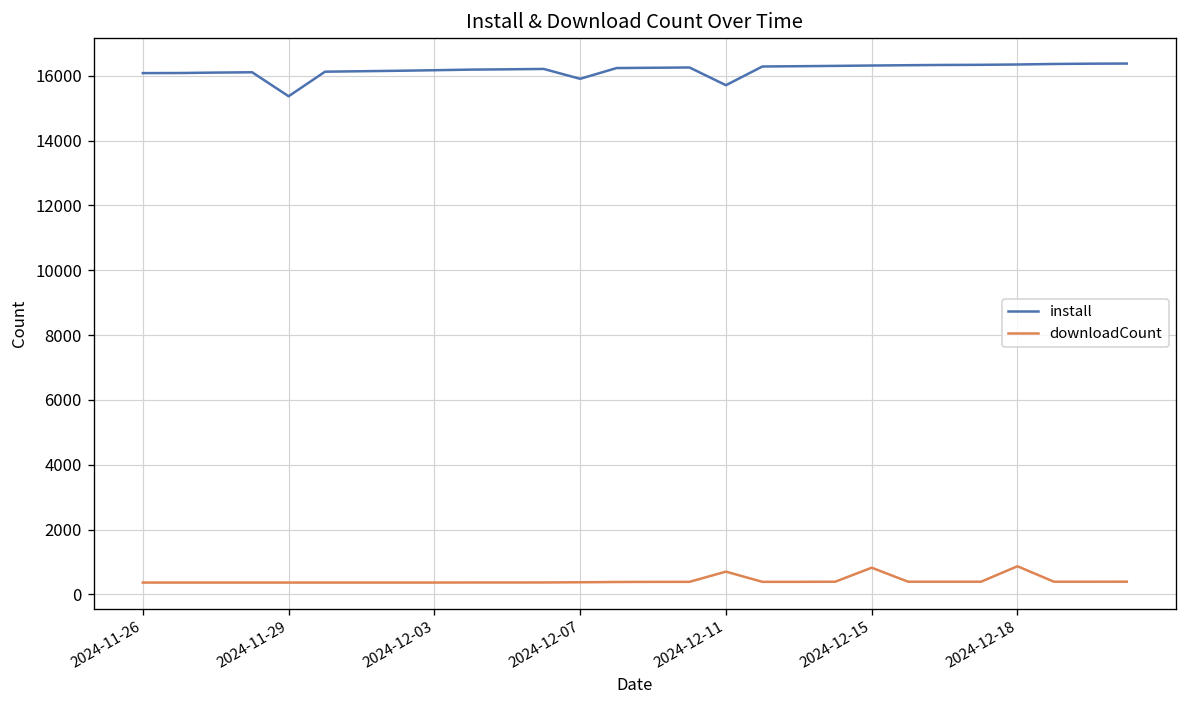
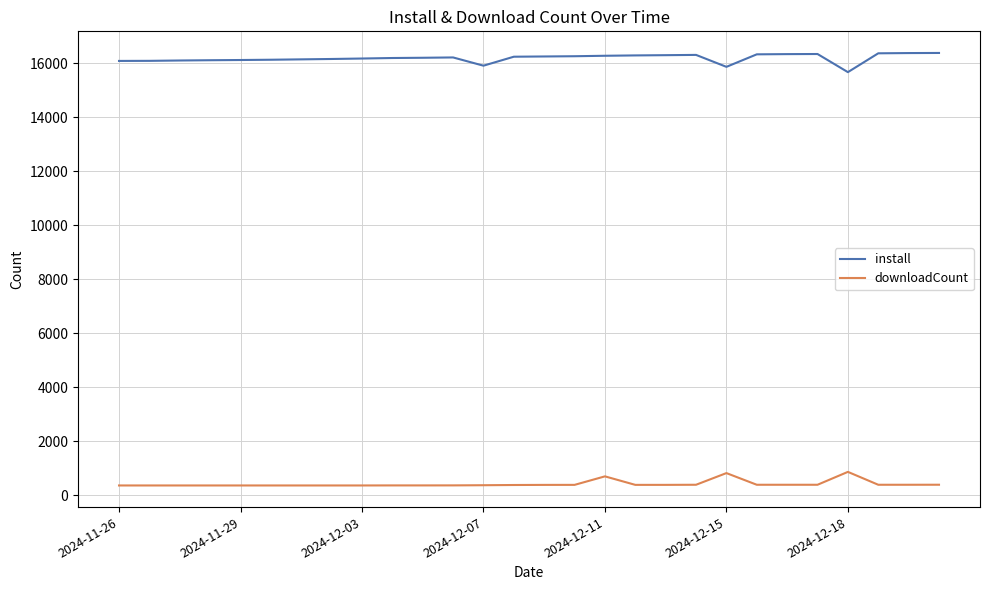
install, 2024-11-29: 15400 -> 16100
install, 2024-12-11: 15700 -> 16300
install, 2024-12-15: 16300 -> 15900
install, 2024-12-18: 16300 -> 15700
